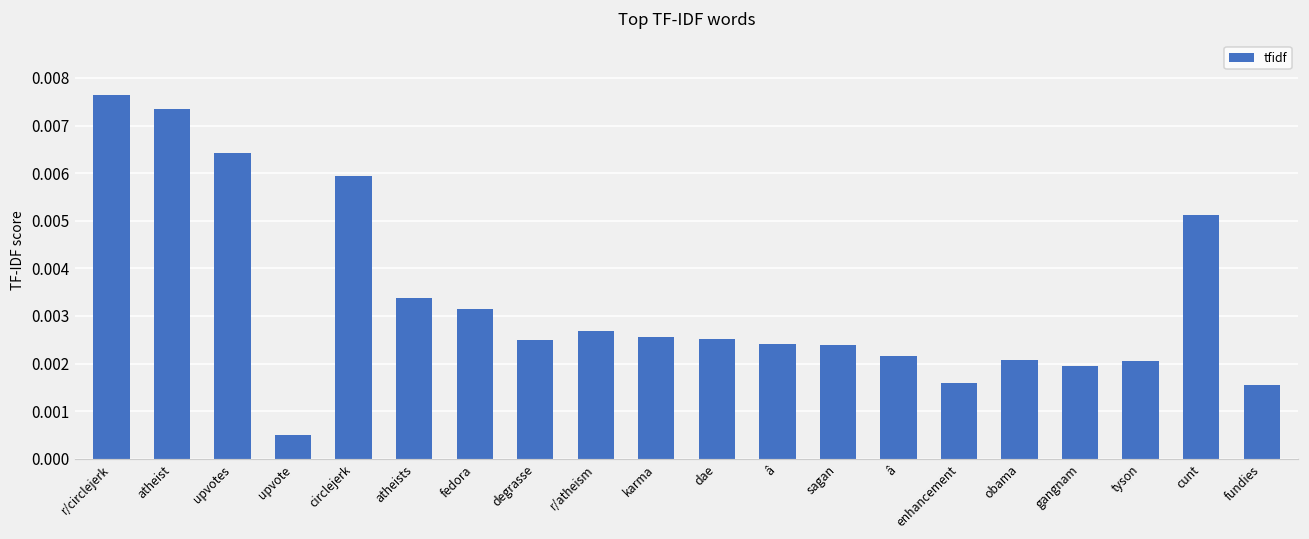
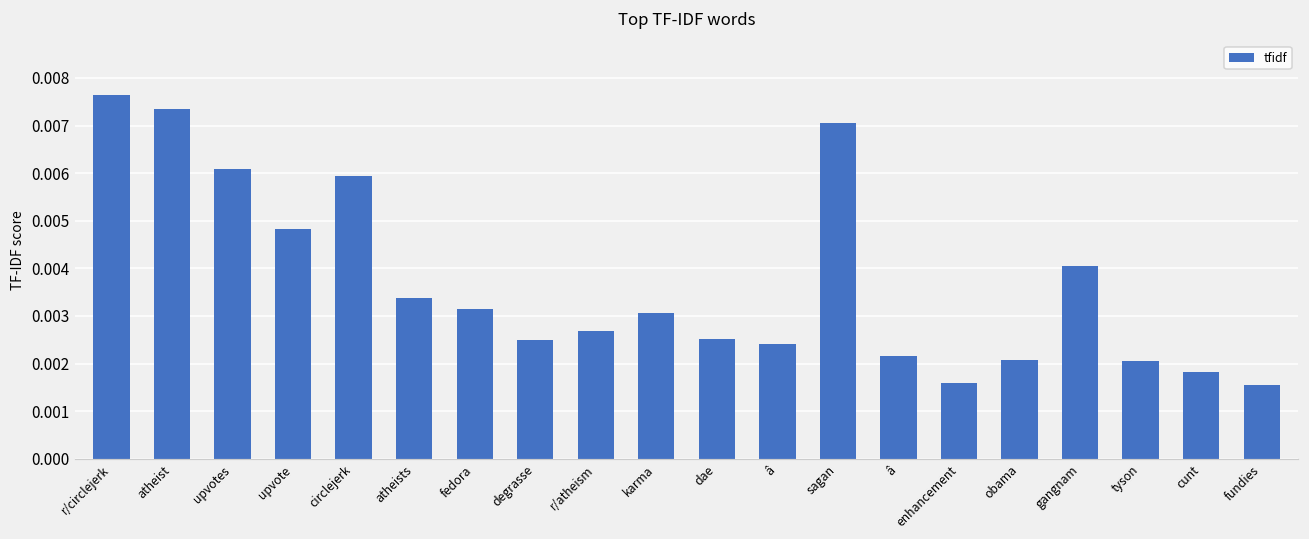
upvotes: 0.0064 -> 0.0061
upvote: 0.0005 -> 0.0048
karma: 0.0026 -> 0.0031
sagan: 0.0024 -> 0.0071
gangnam: 0.0020 -> 0.0041
cunt: 0.0051 -> 0.0018
